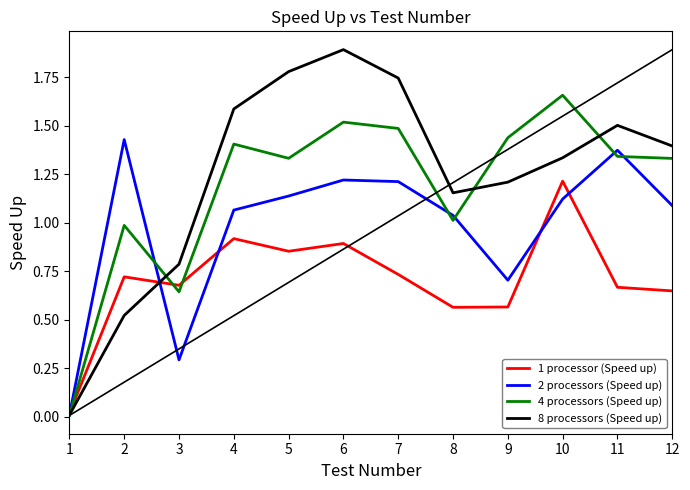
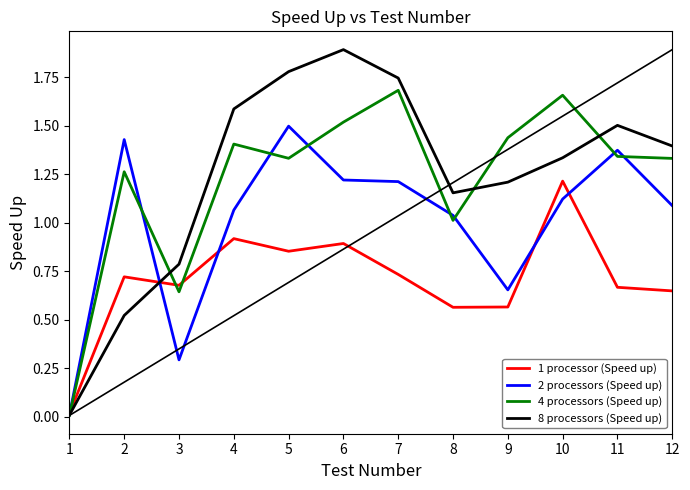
4 processors (Speed up), 2: 0.99 -> 1.26
2 processors (Speed up), 5: 1.14 -> 1.50
4 processors (Speed up), 7: 1.49 -> 1.68
2 processors (Speed up), 9: 0.70 -> 0.65
